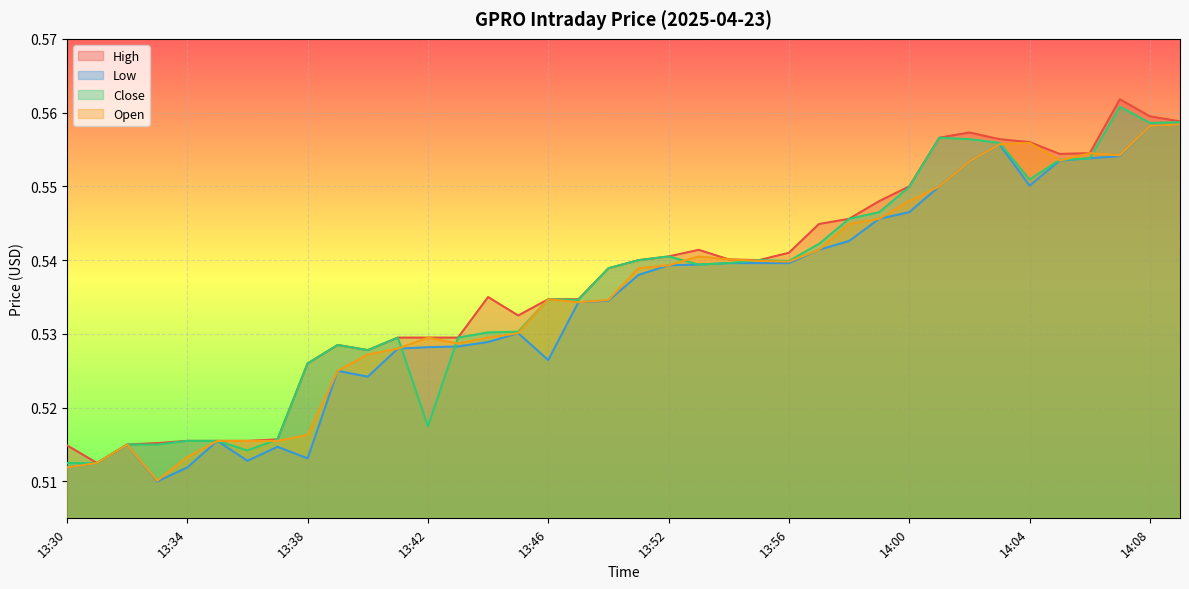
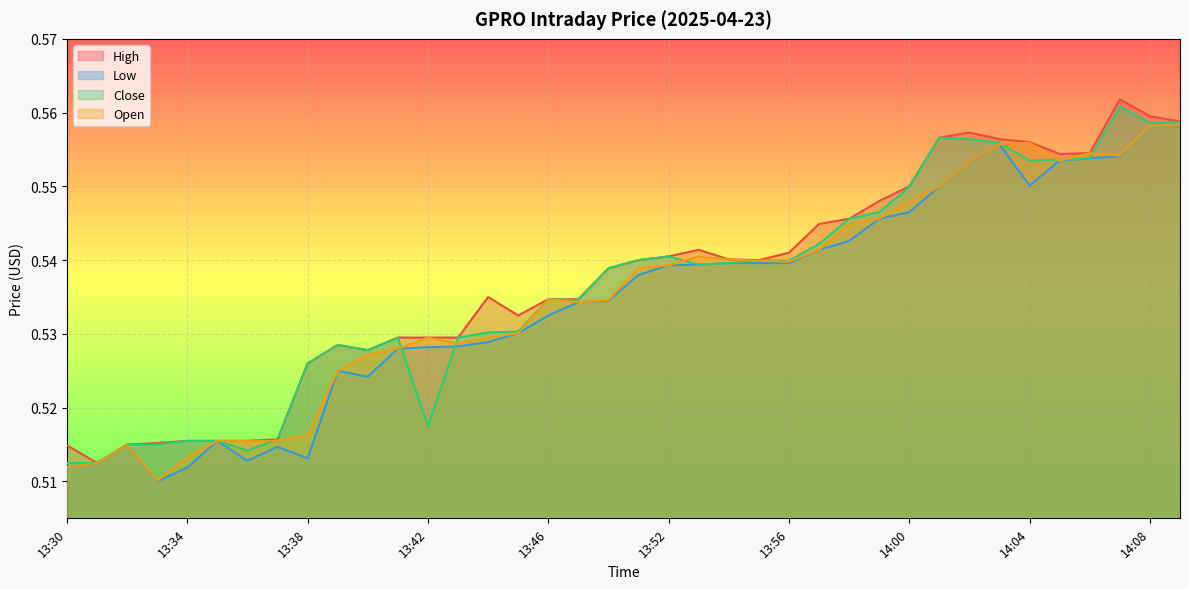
Low, 13:46: 0.526 -> 0.533
Close, 14:04: 0.551 -> 0.553
